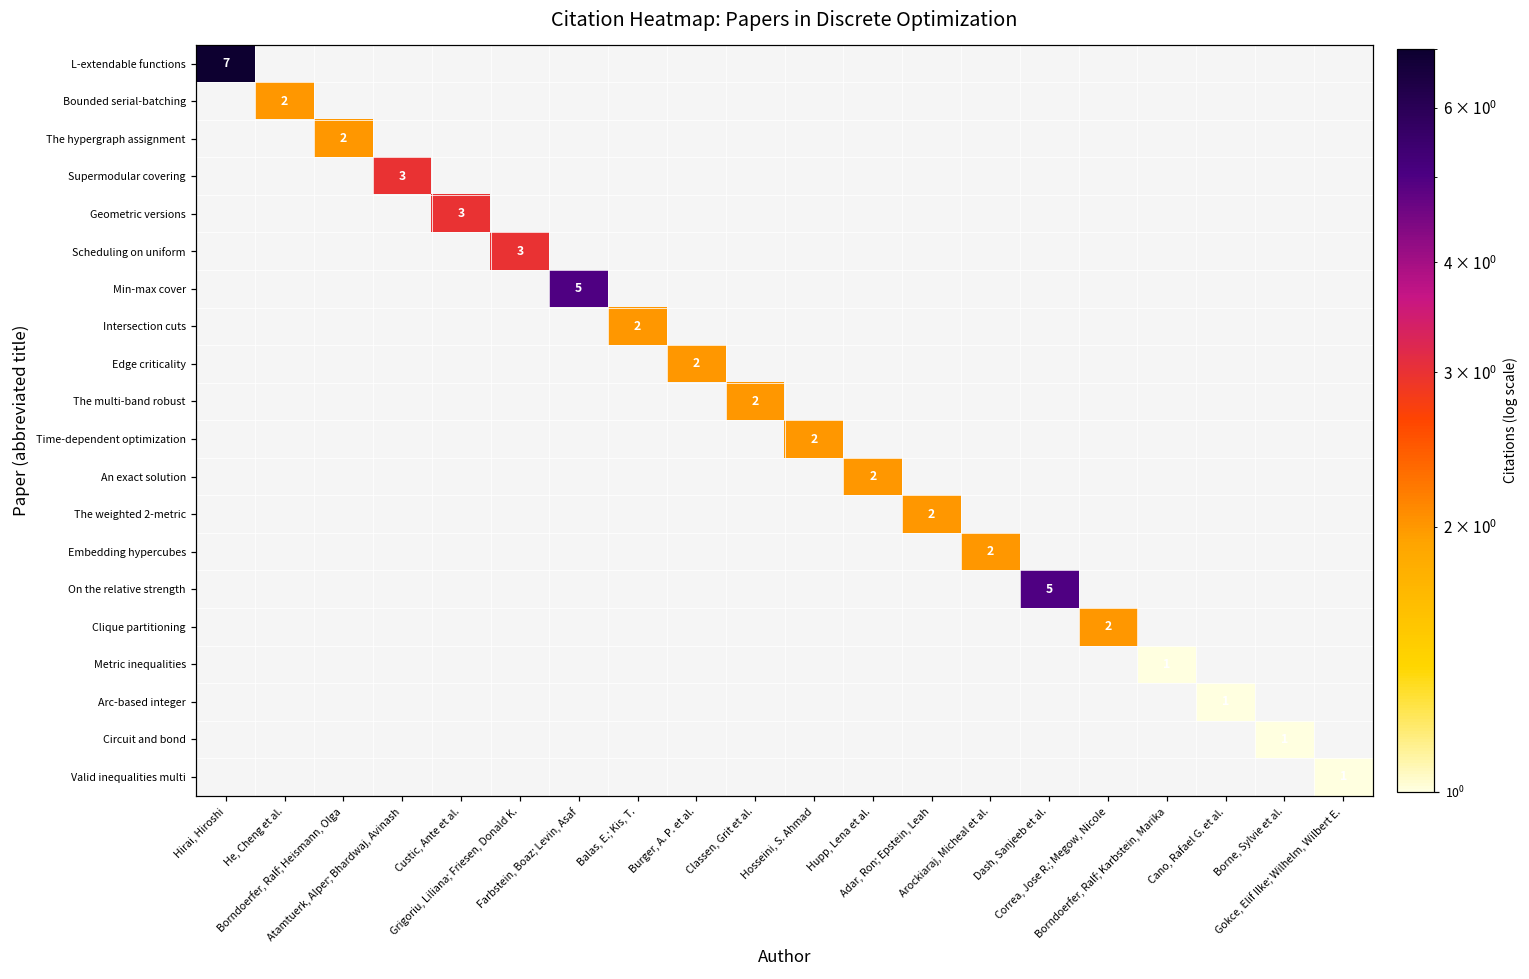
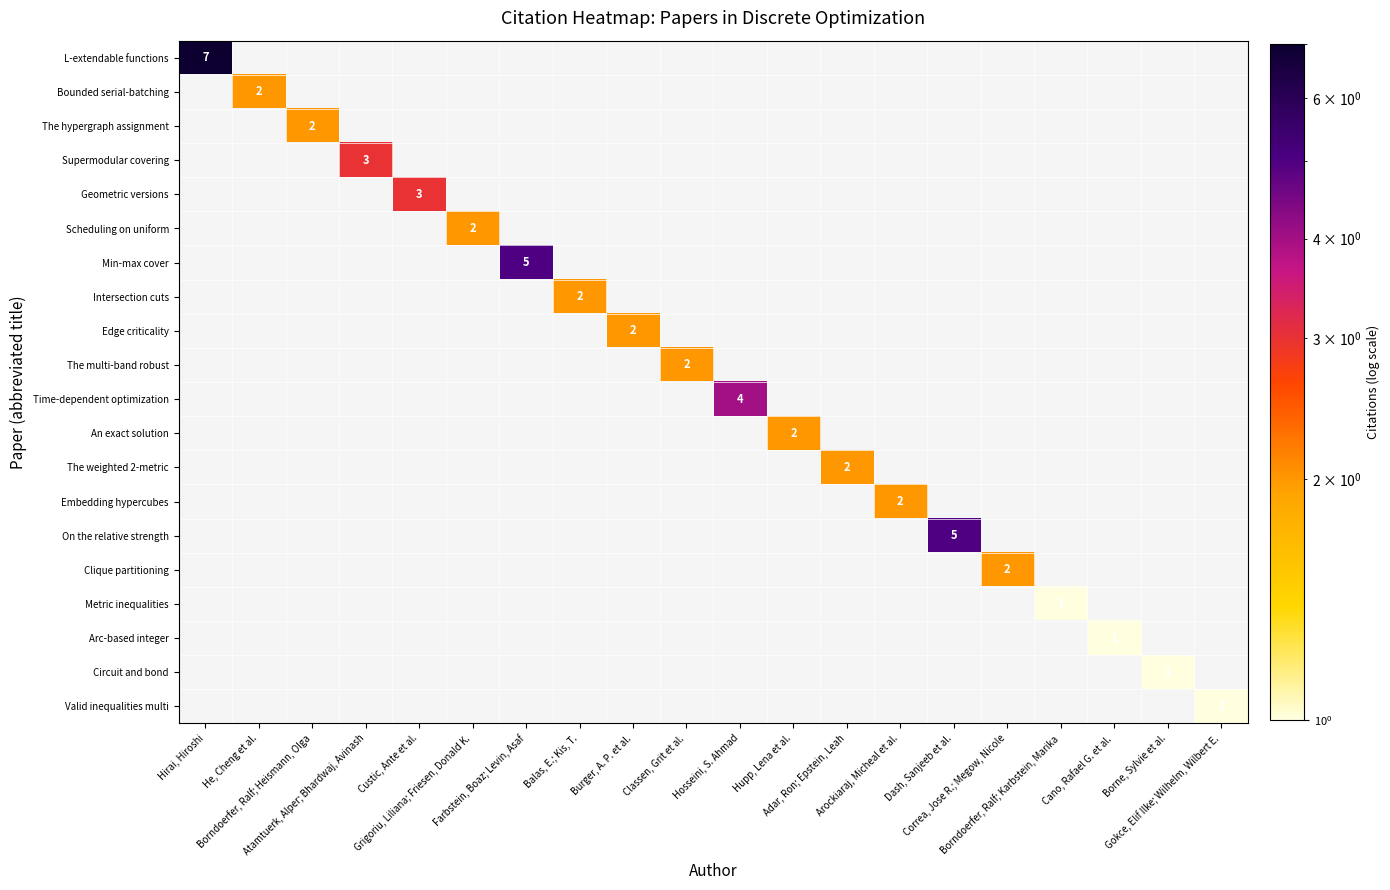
Scheduling on uniform, Grigoriu, Liliana; Friesen, Donald K.: 3 -> 2
Time-dependent optimization, Hosseini, S. Ahmad: 2 -> 4
